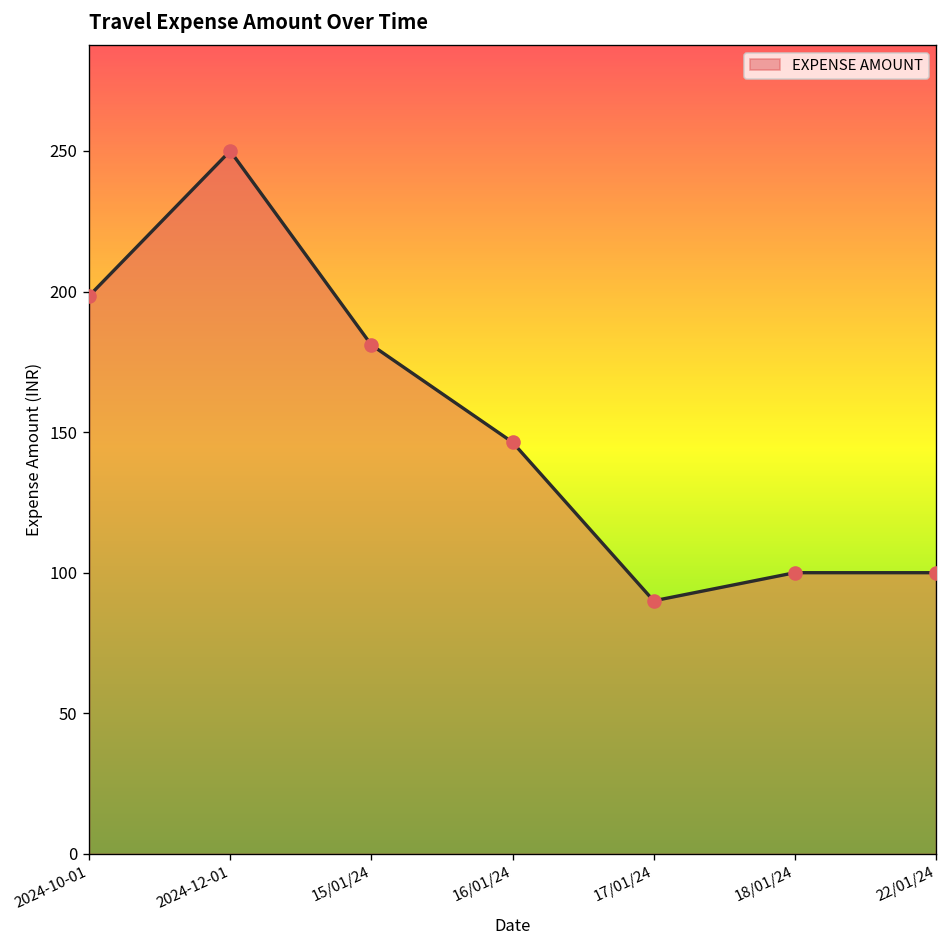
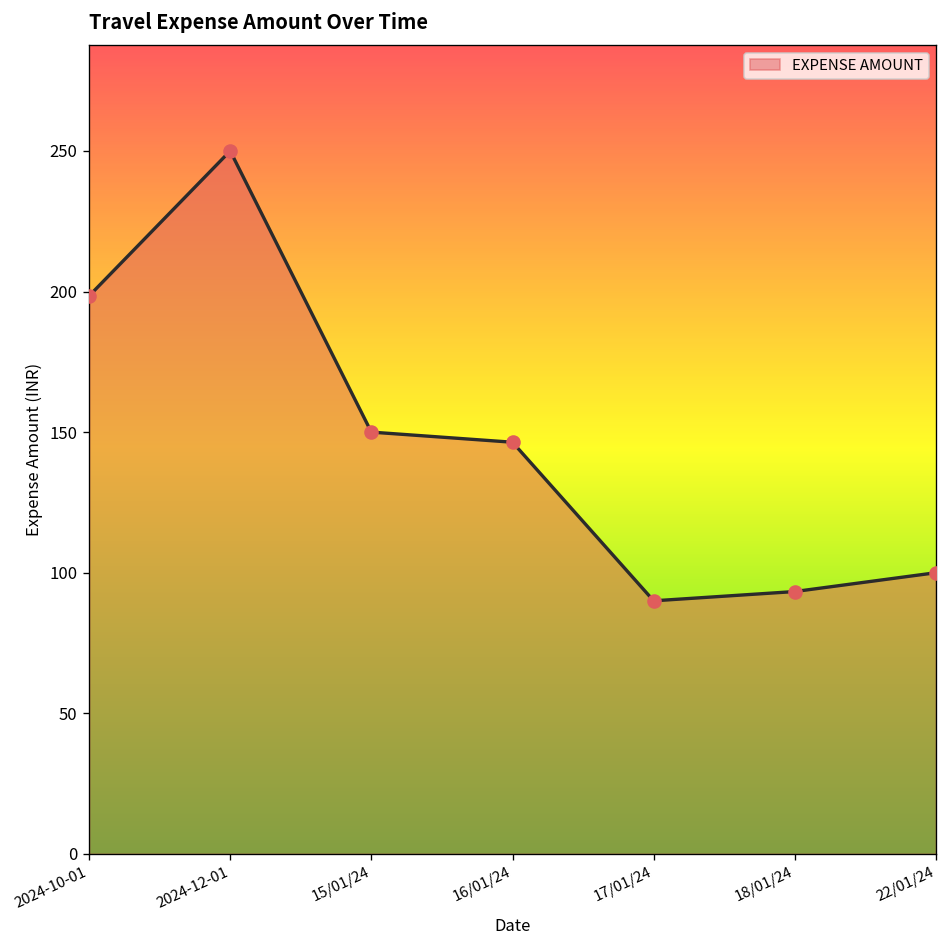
15/01/24: 181 -> 150
18/01/24: 100 -> 93
